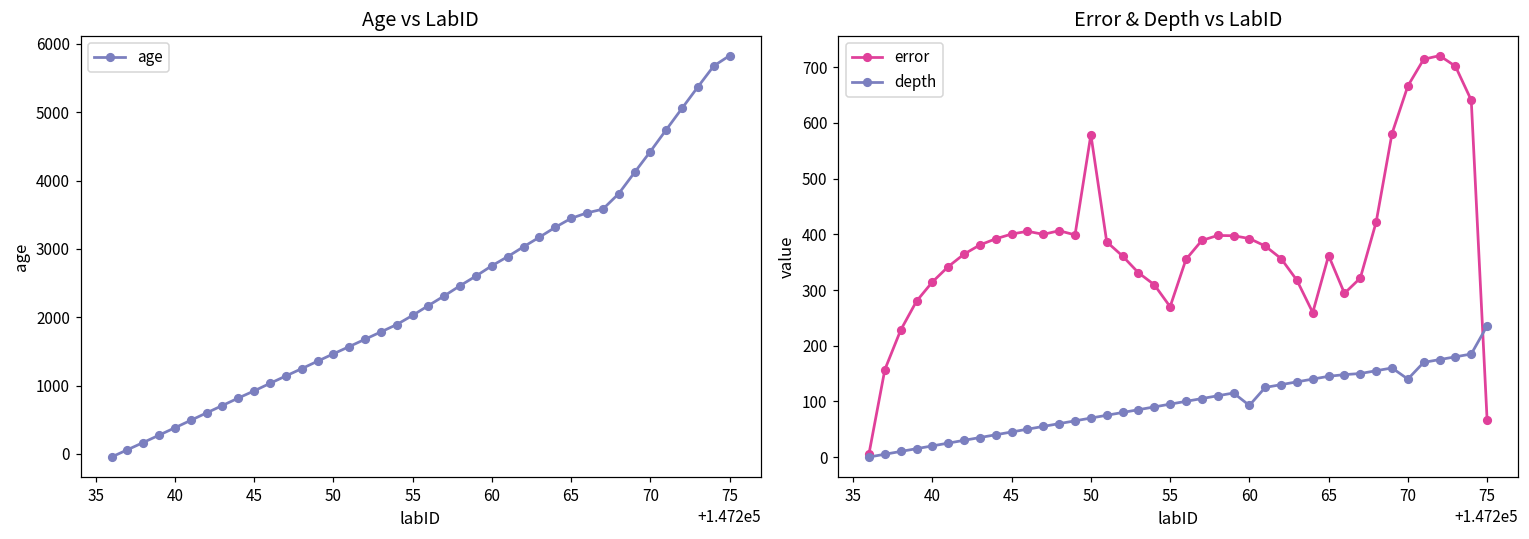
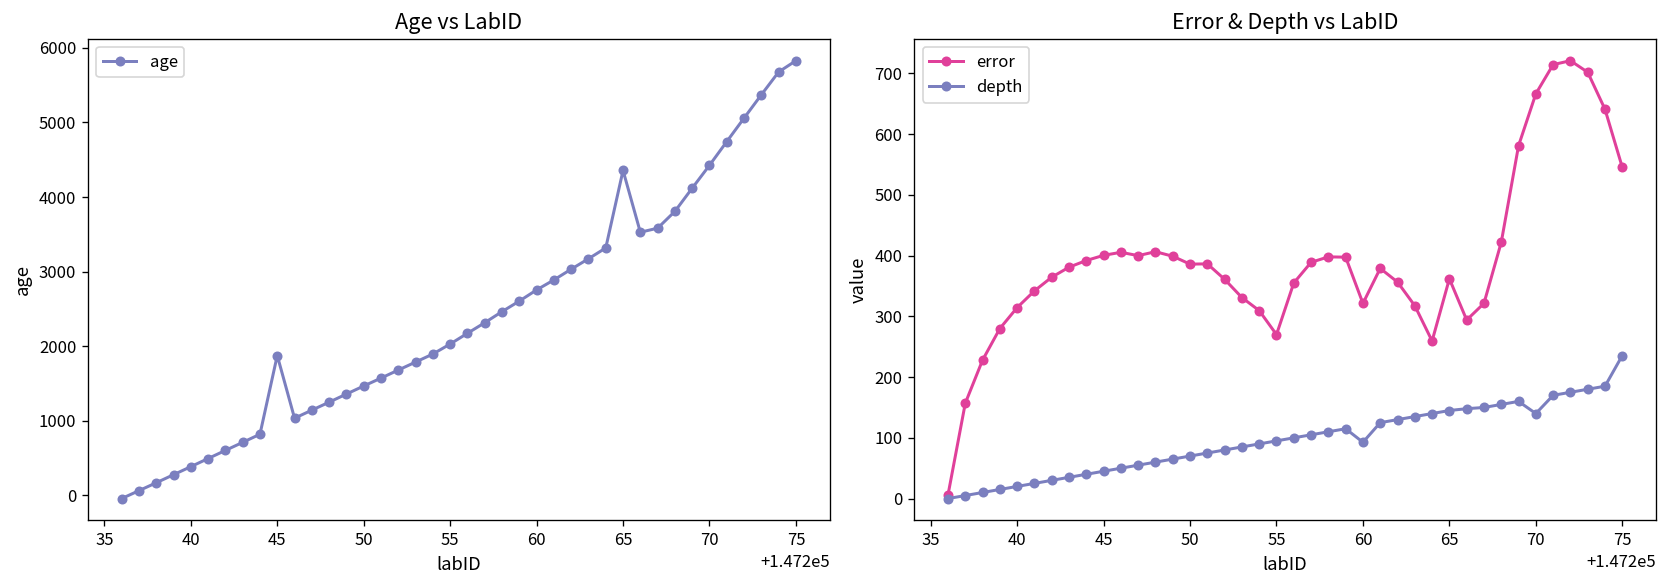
Age vs LabID, 45: 900 -> 1900
Age vs LabID, 65: 3400 -> 4400
Error & Depth vs LabID, error, 50: 580 -> 390
Error & Depth vs LabID, error, 60: 390 -> 320
Error & Depth vs LabID, error, 75: 70 -> 550
